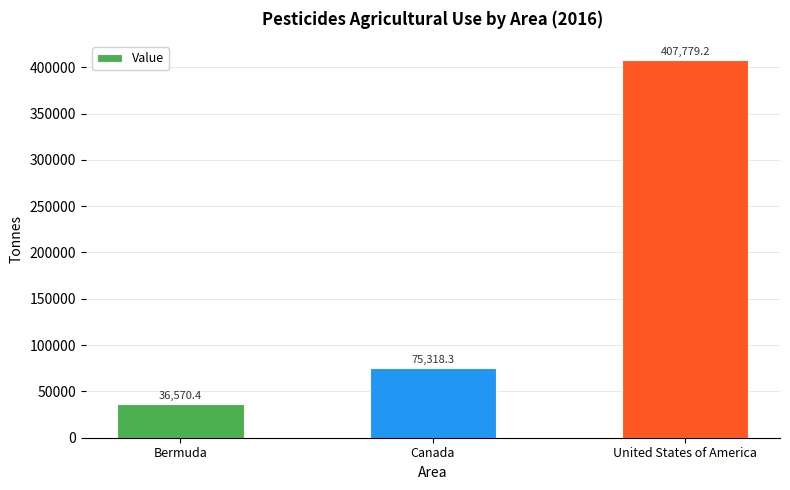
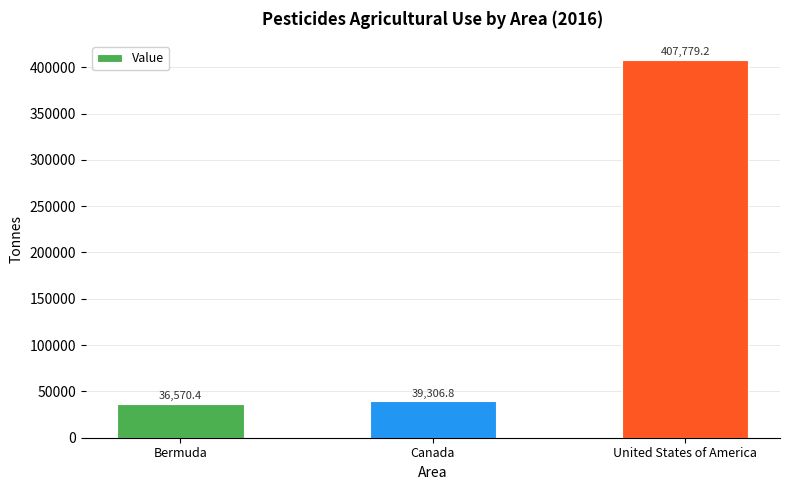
Canada: 75,318.3 -> 39,306.8
